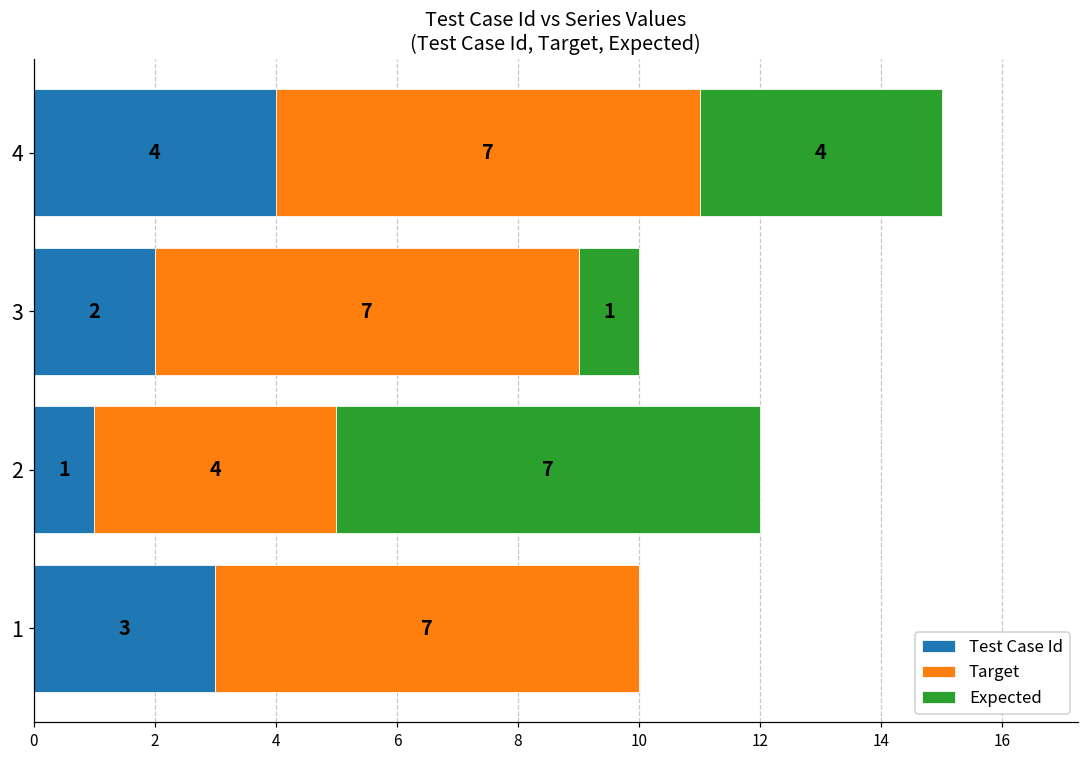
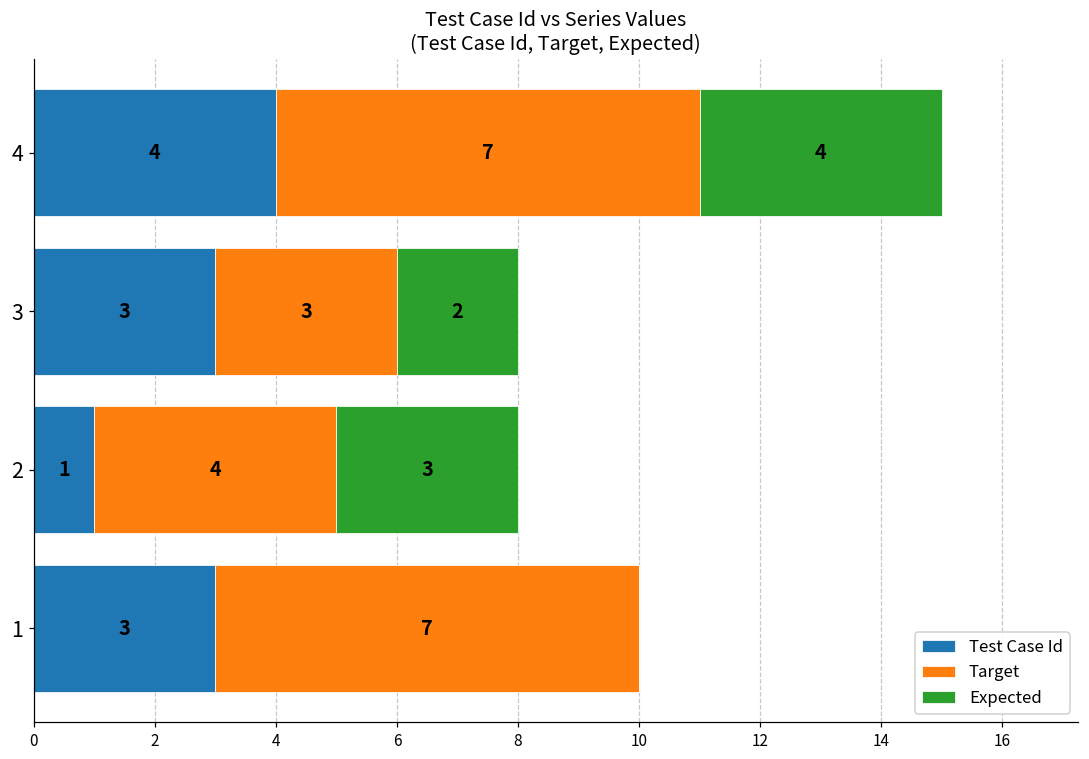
Test Case Id, 3: 2 -> 3
Target, 3: 7 -> 3
Expected, 3: 1 -> 2
Expected, 2: 7 -> 3
